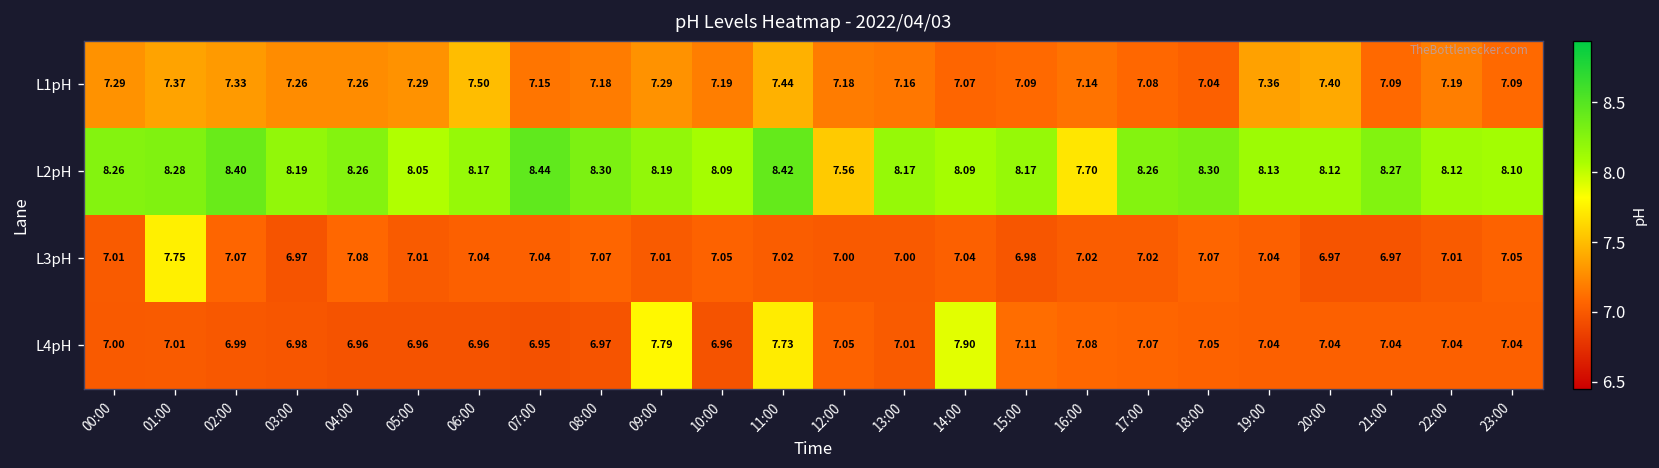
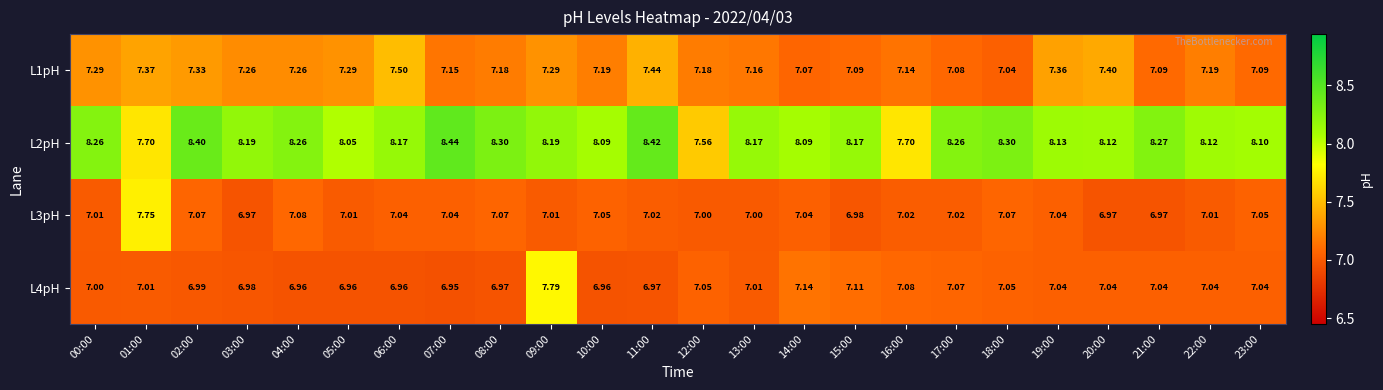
L2pH, 01:00: 8.28 -> 7.70
L4pH, 11:00: 7.73 -> 6.97
L4pH, 14:00: 7.90 -> 7.14
